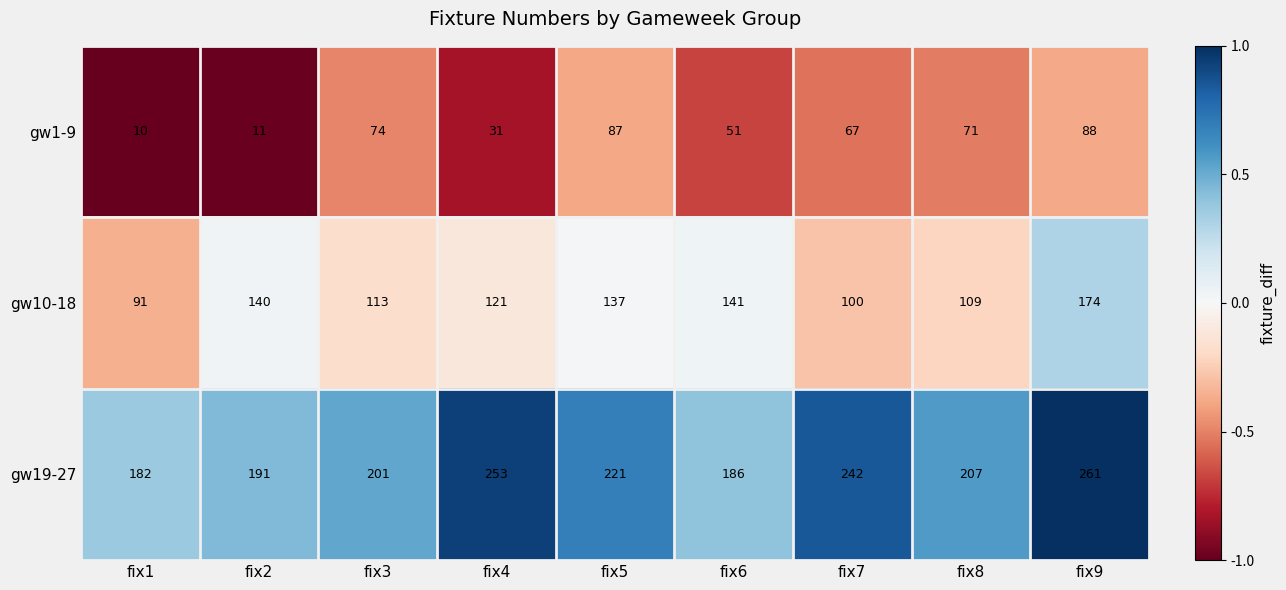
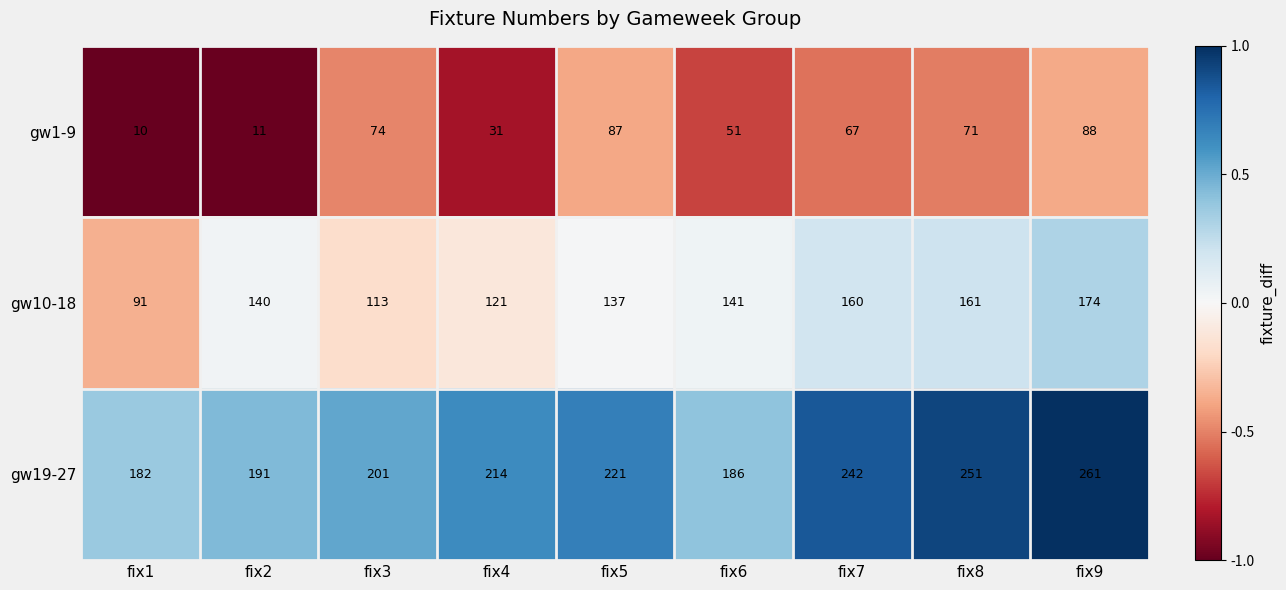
gw10-18, fix7: 100 -> 160
gw10-18, fix8: 109 -> 161
gw19-27, fix4: 253 -> 214
gw19-27, fix8: 207 -> 251
